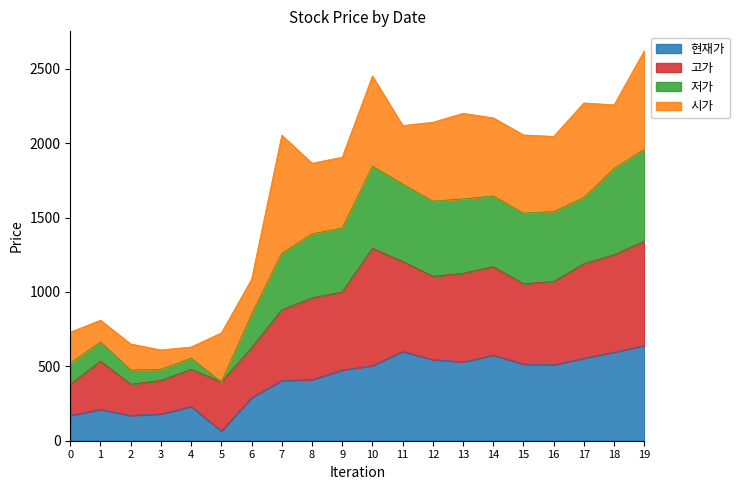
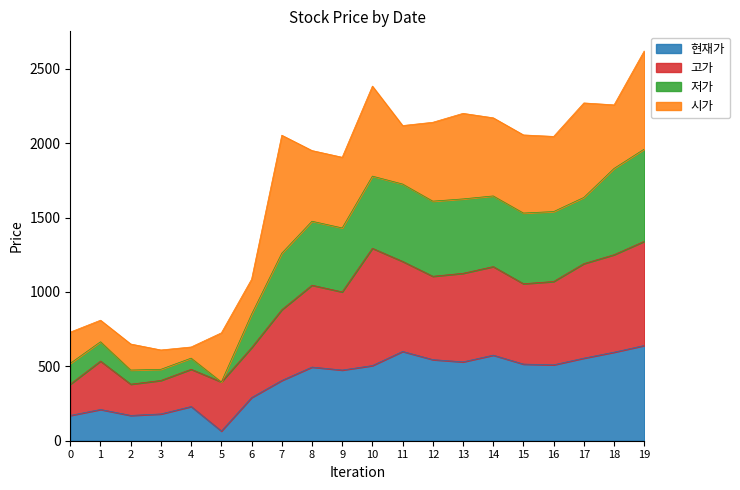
현재가, 8: 410 -> 500
저가, 10: 550 -> 490
